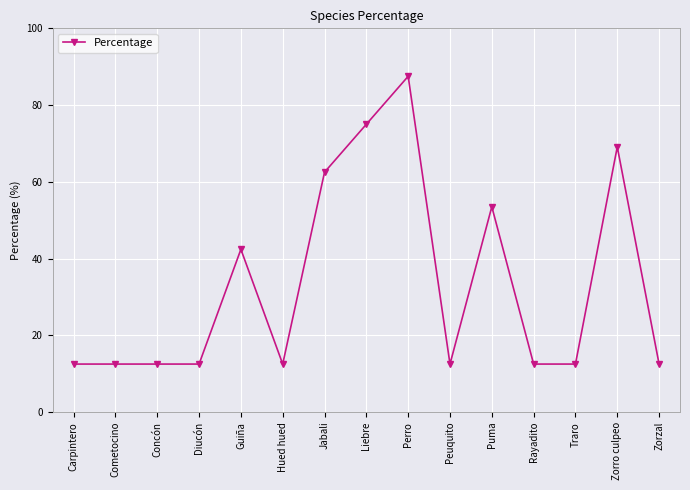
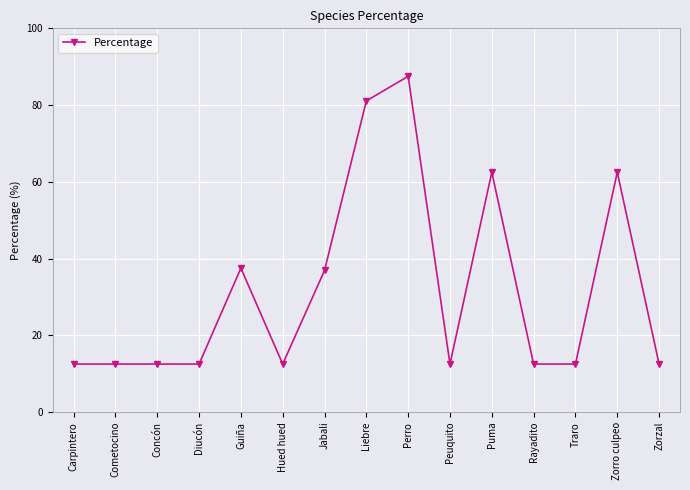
Guiña: 42 -> 38
Jabali: 63 -> 37
Liebre: 75 -> 81
Puma: 54 -> 63
Zorro culpeo: 69 -> 63
